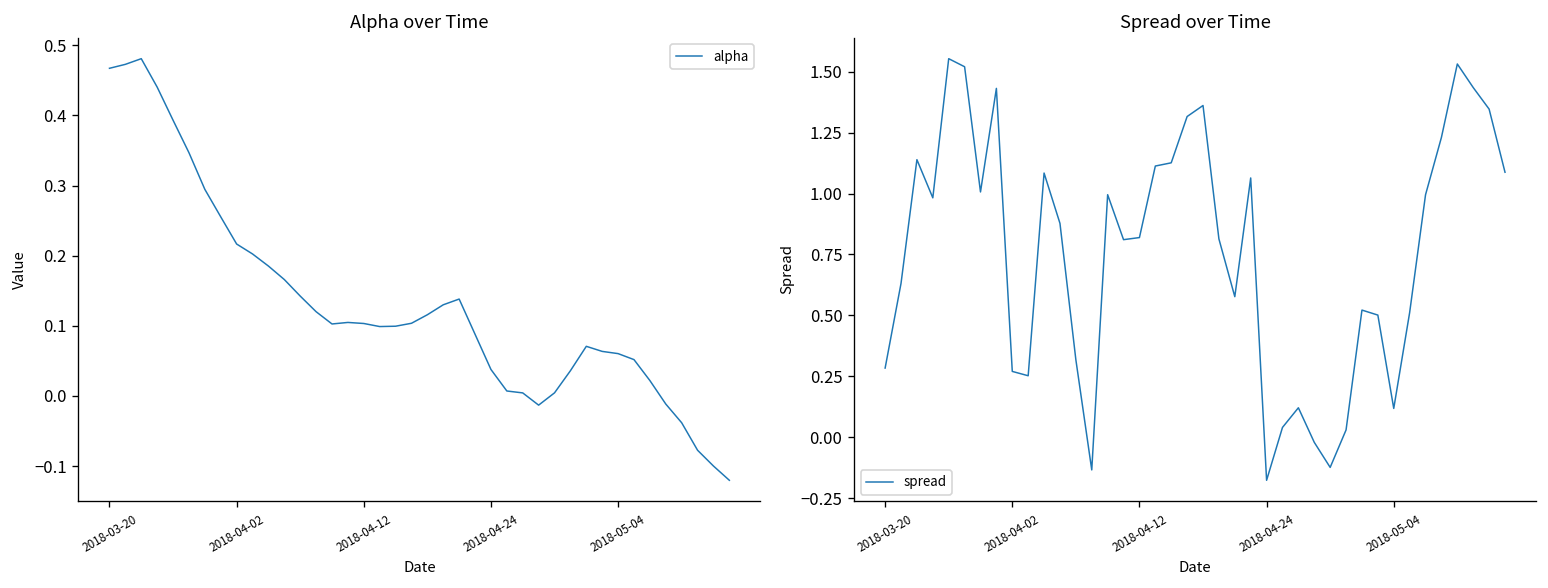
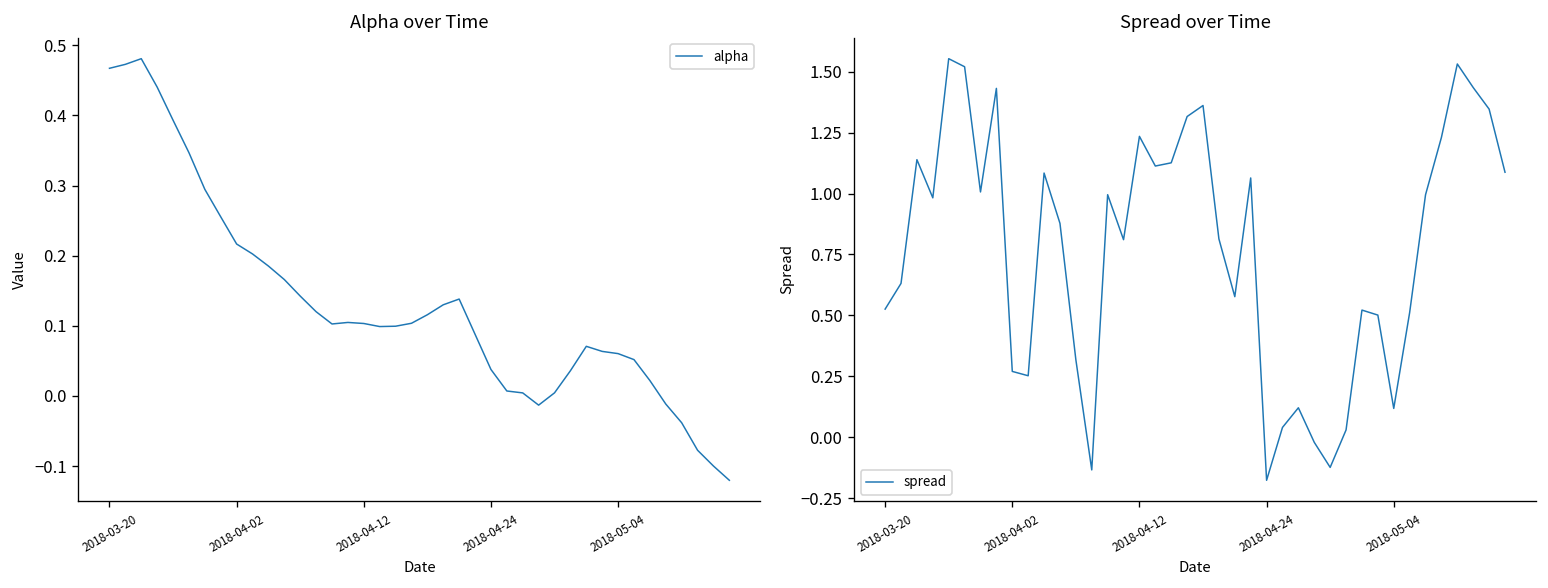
Spread over Time, 2018-03-20: 0.28 -> 0.53
Spread over Time, 2018-04-12: 0.82 -> 1.23
